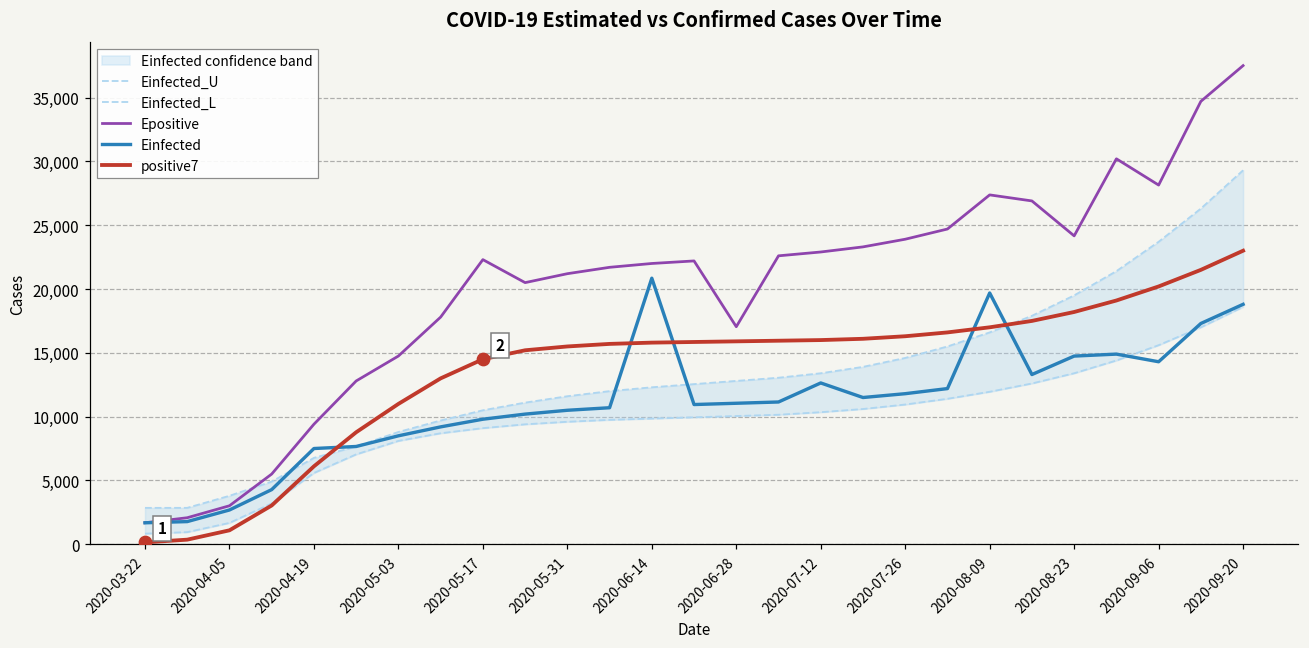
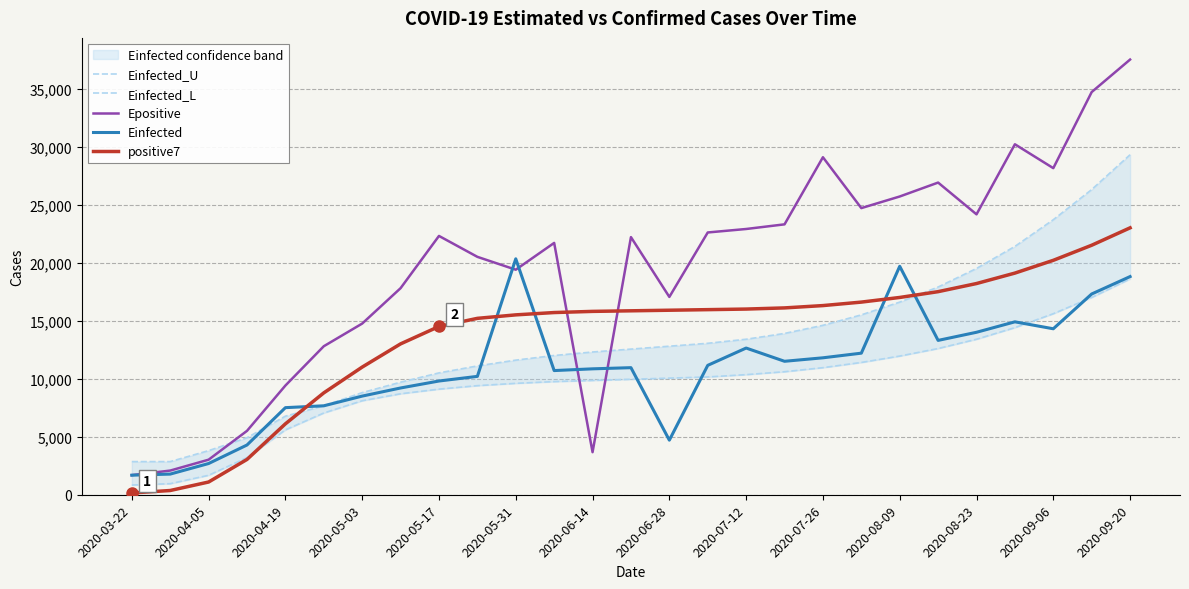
Epositive, 2020-05-31: 21,200 -> 19,400
Einfected, 2020-05-31: 10,500 -> 20,300
Epositive, 2020-06-14: 22,000 -> 3,700
Einfected, 2020-06-14: 20,800 -> 10,900
Einfected, 2020-06-28: 11,100 -> 4,700
Epositive, 2020-07-26: 23,900 -> 29,100
Epositive, 2020-08-09: 27,400 -> 25,700
Einfected, 2020-08-23: 14,700 -> 14,000
